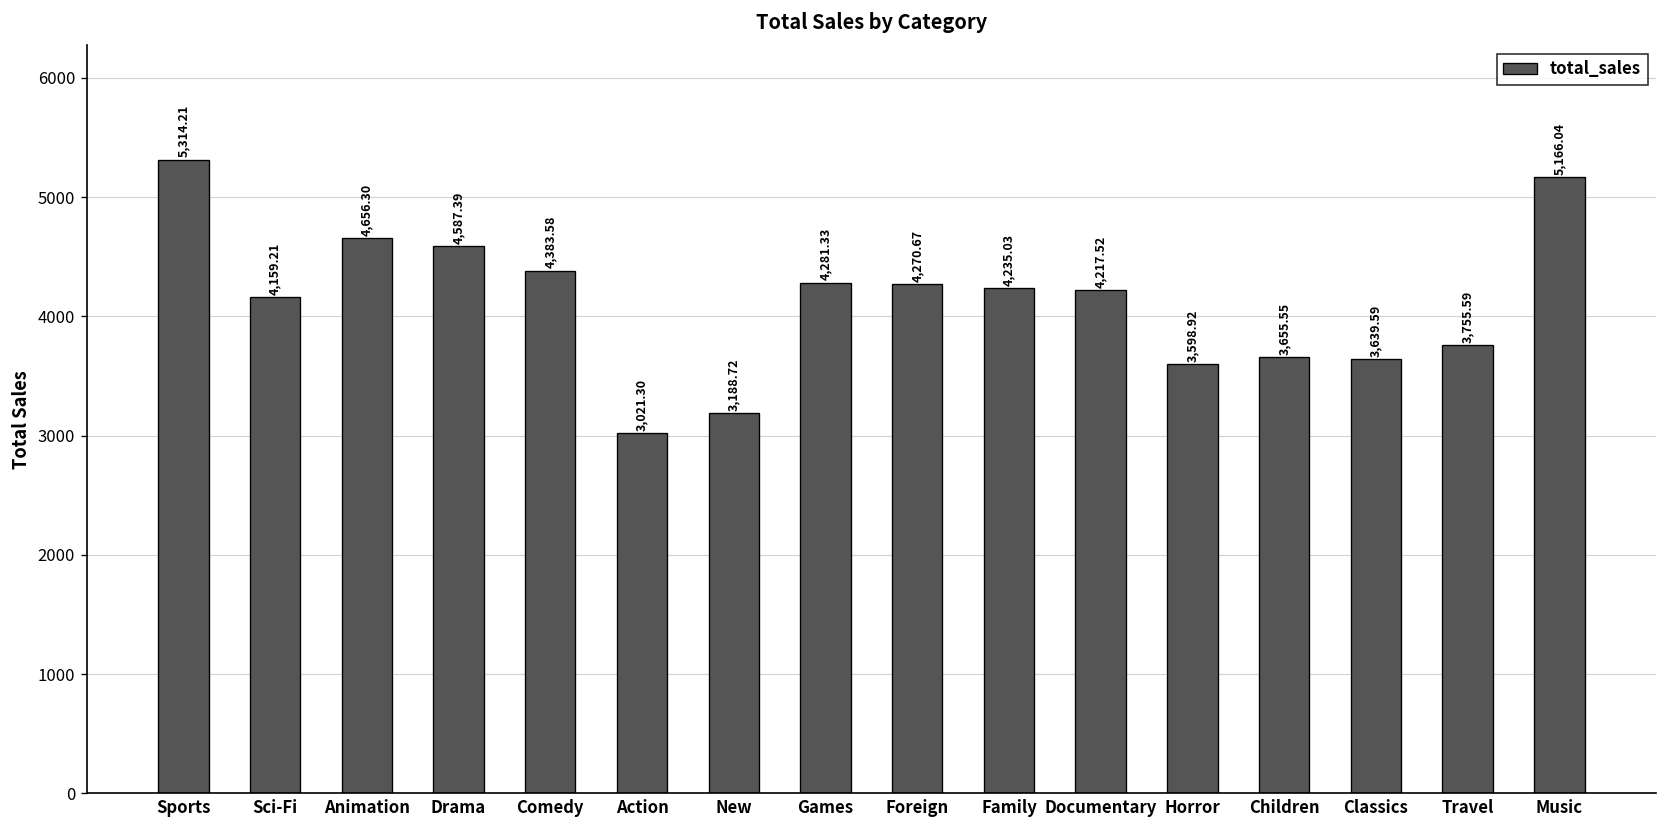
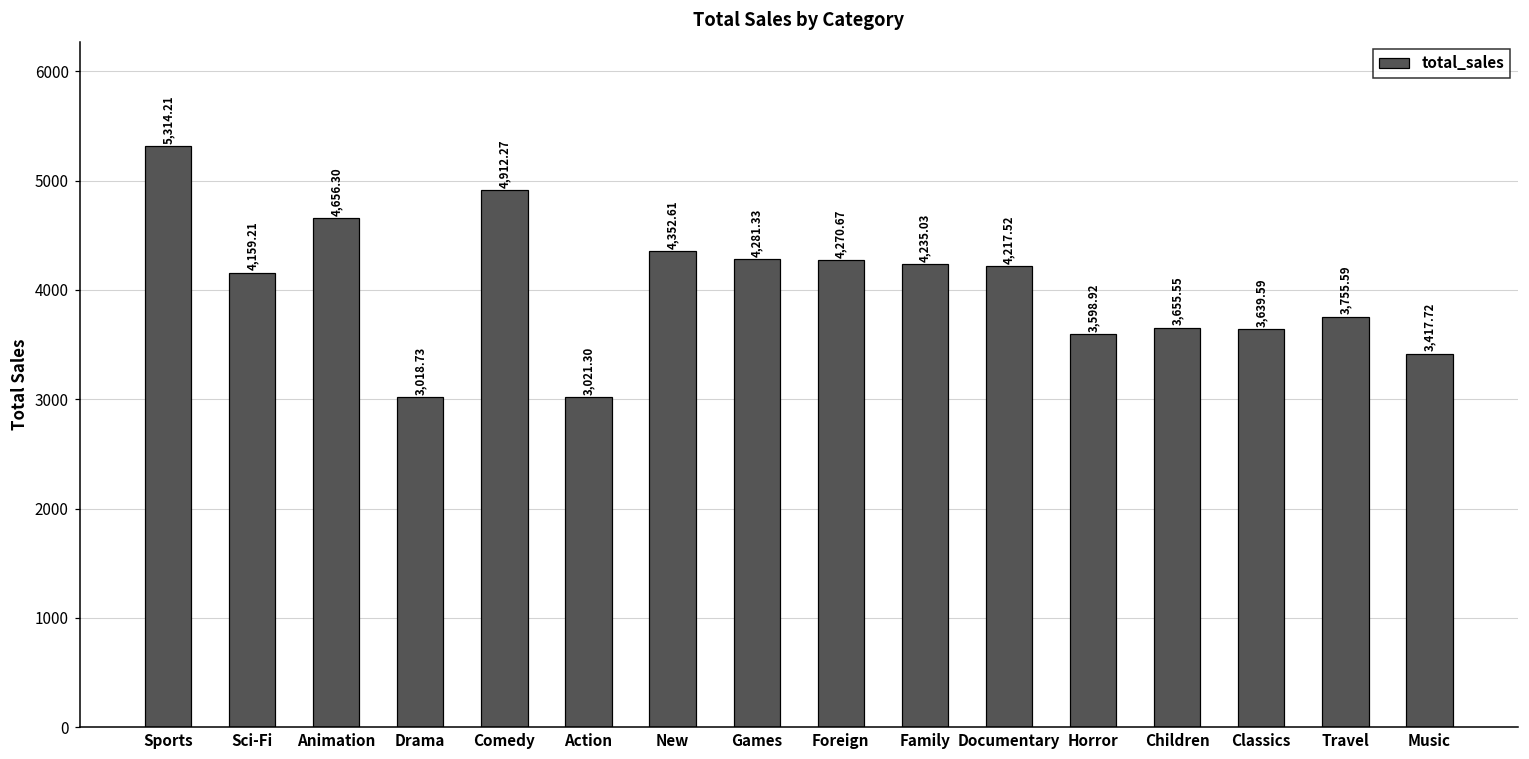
Drama: 4,587.39 -> 3,018.73
Comedy: 4,383.58 -> 4,912.27
New: 3,188.72 -> 4,352.61
Music: 5,166.04 -> 3,417.72
